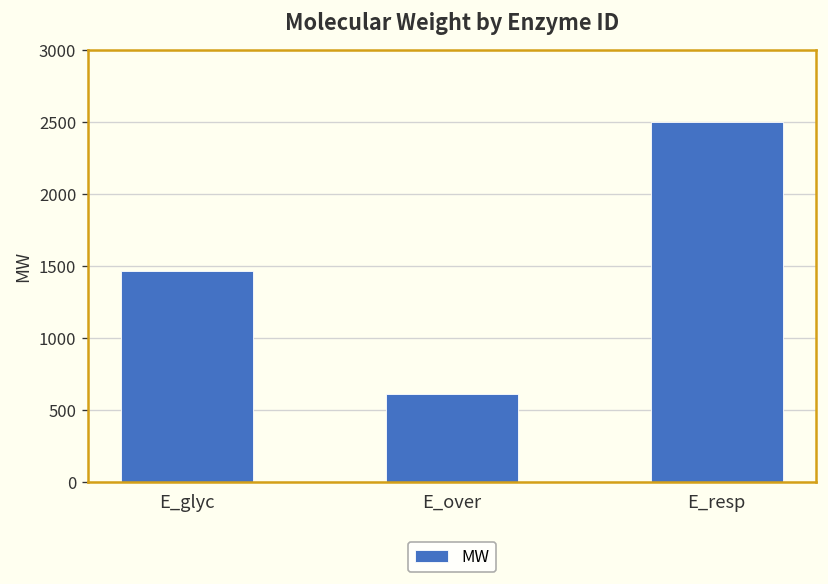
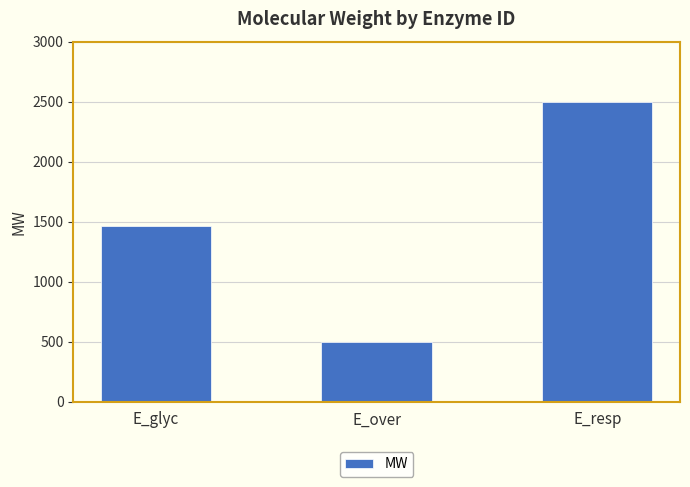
E_over: 610 -> 500
